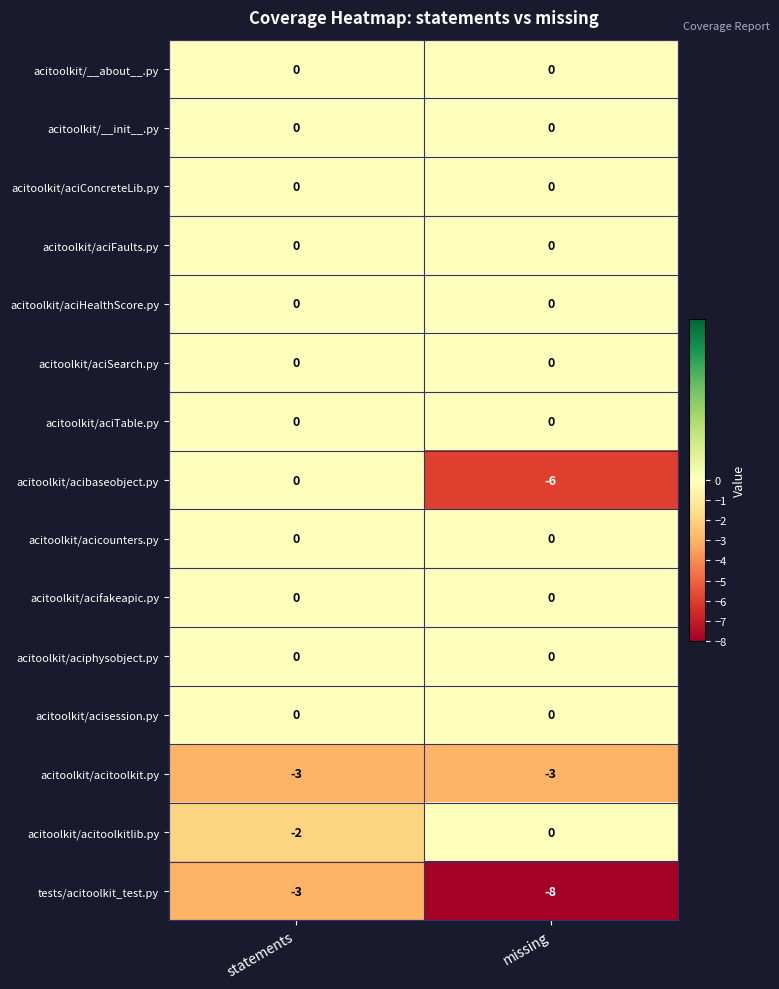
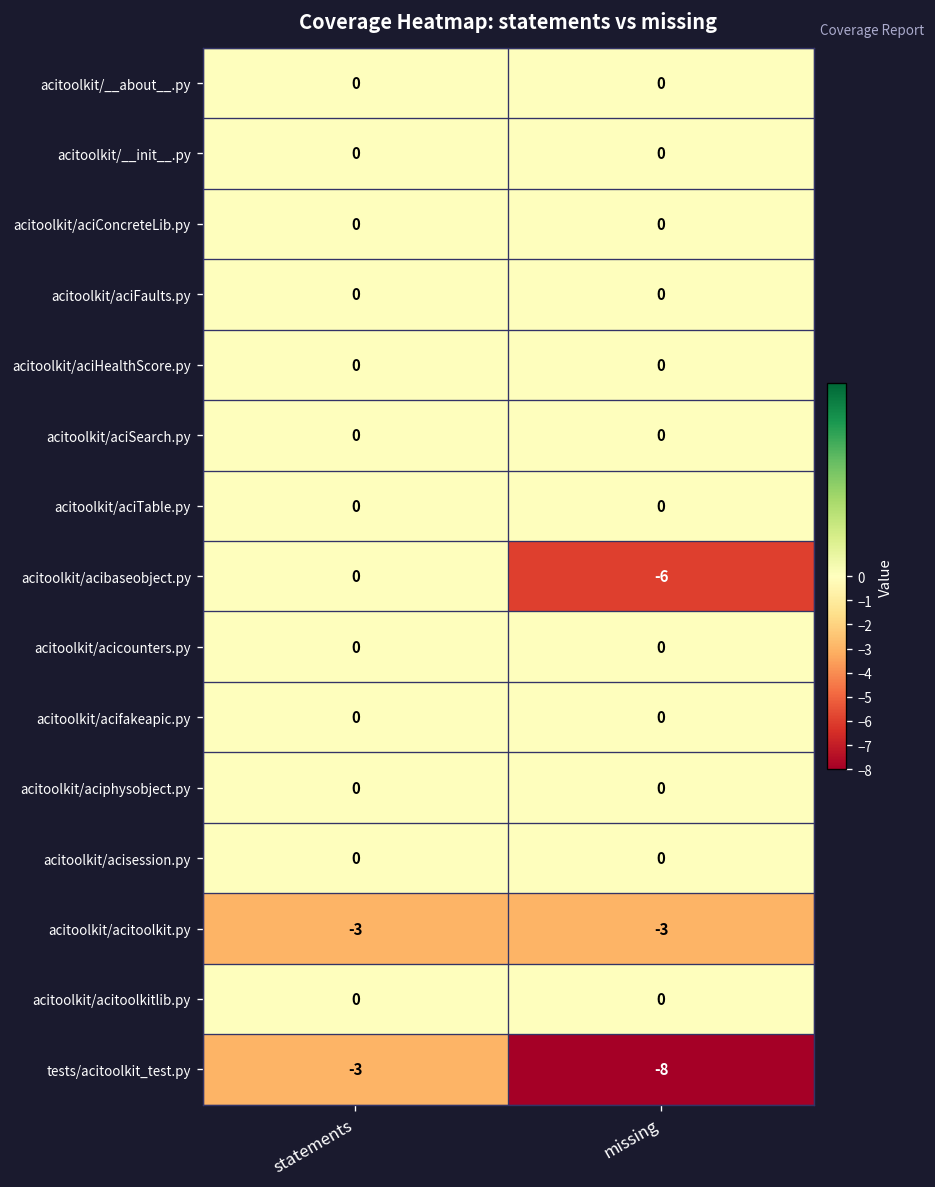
acitoolkit/acitoolkitlib.py, statements: -2 -> 0
